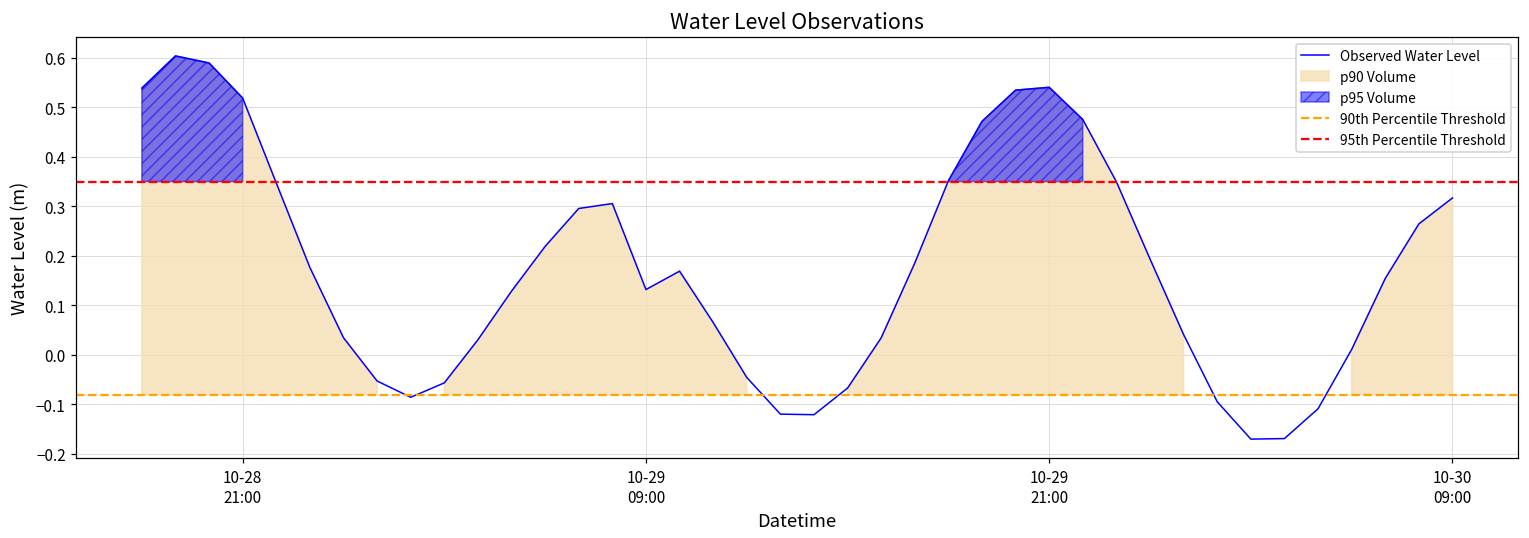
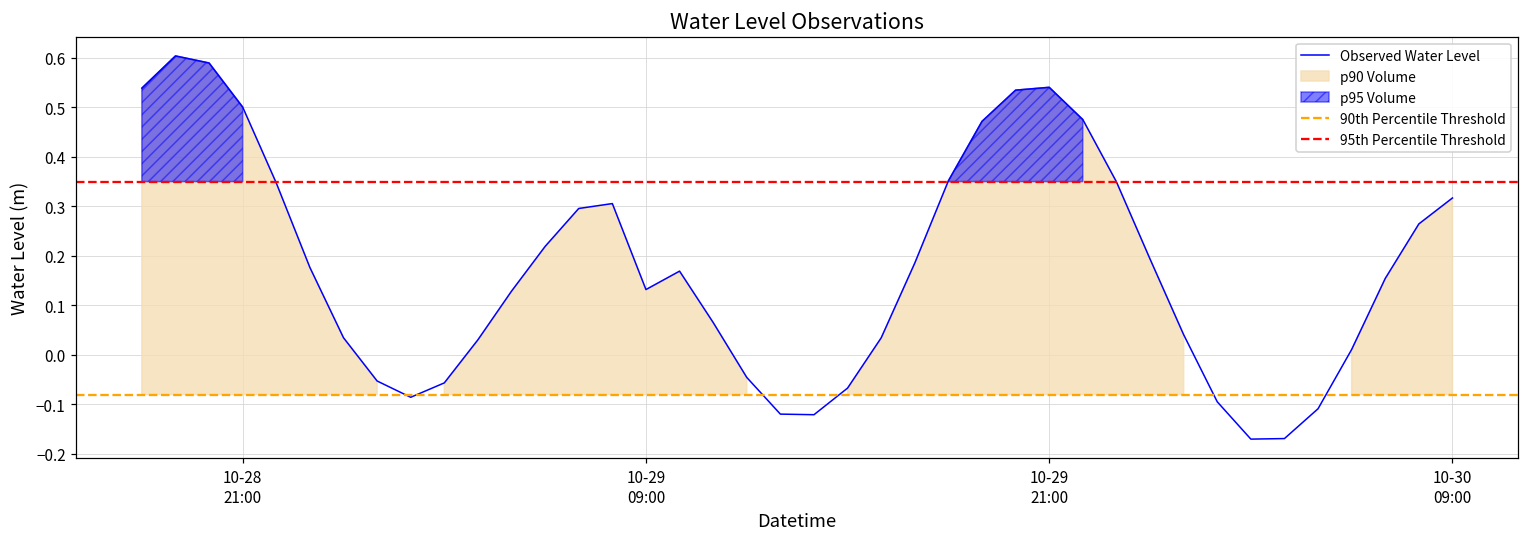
10-28 21:00: 0.52 -> 0.50
